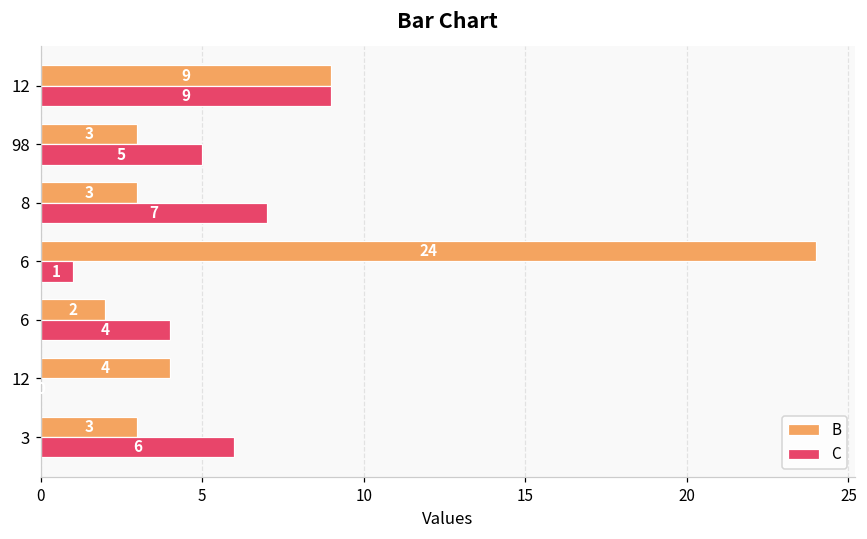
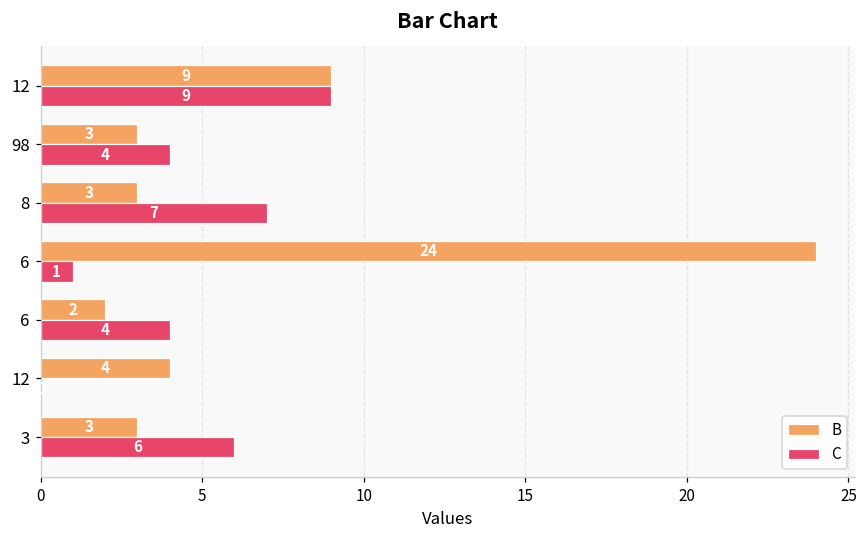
C, 98: 5 -> 4
